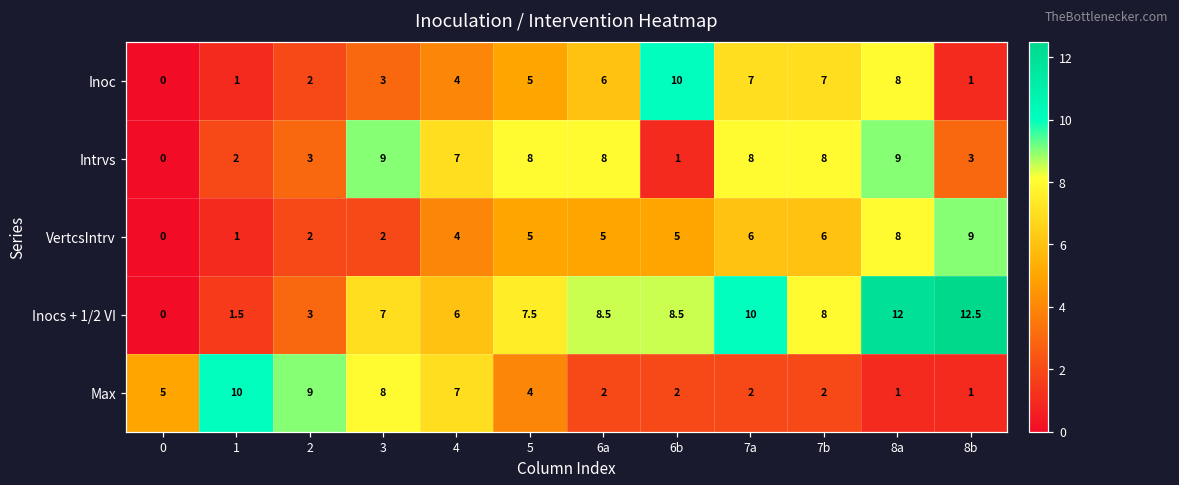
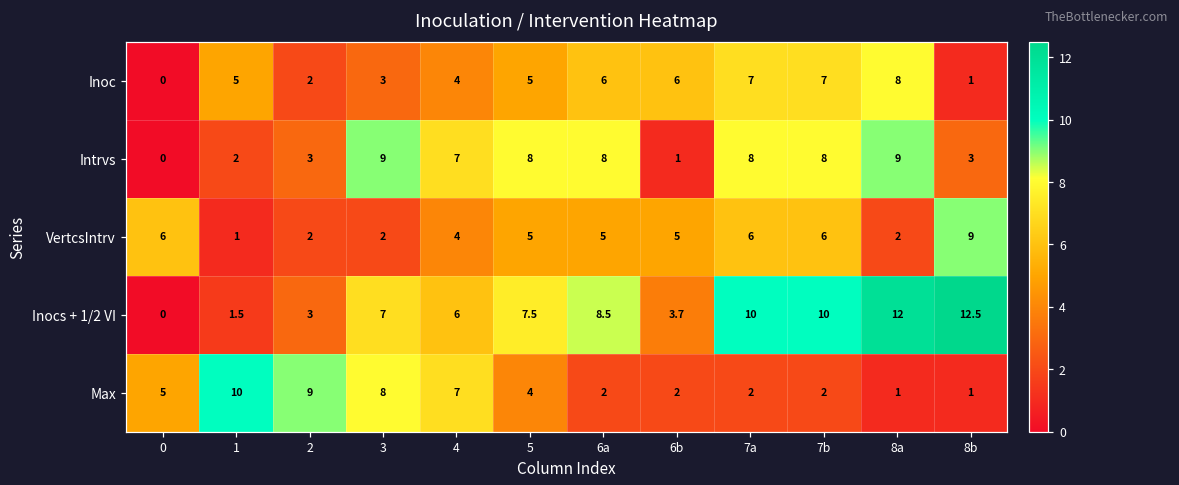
Inoc, 1: 1 -> 5
Inoc, 6b: 10 -> 6
VertcsIntrv, 0: 0 -> 6
VertcsIntrv, 8a: 8 -> 2
Inocs + 1/2 VI, 6b: 8.5 -> 3.7
Inocs + 1/2 VI, 7b: 8 -> 10
